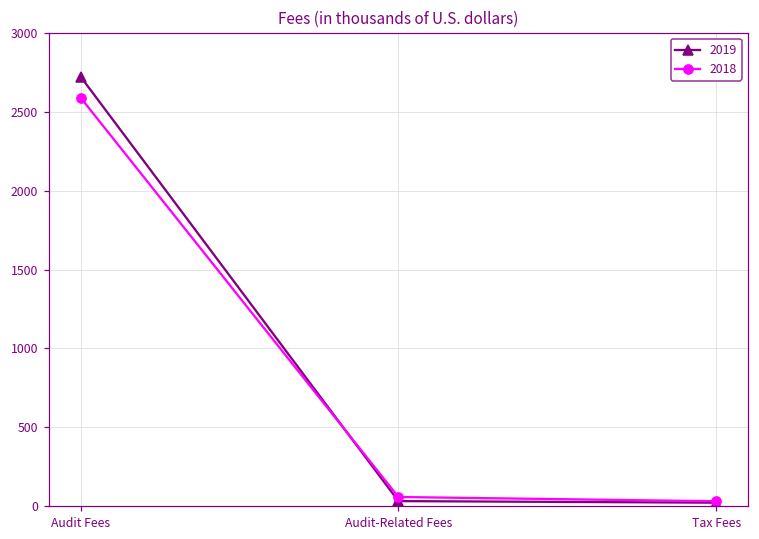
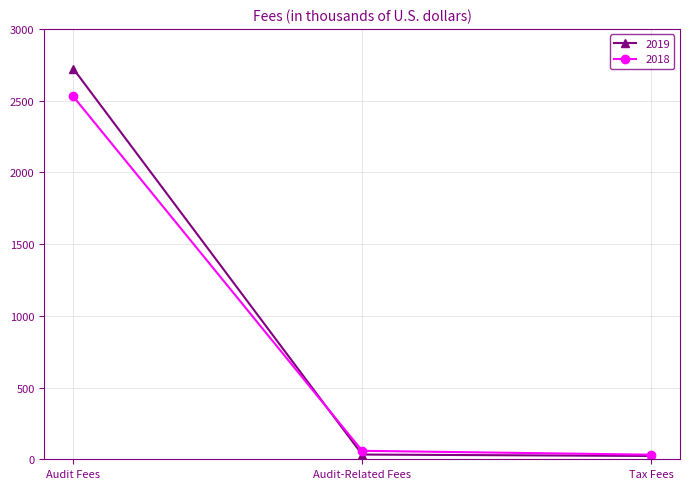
2018, Audit Fees: 2590 -> 2530
